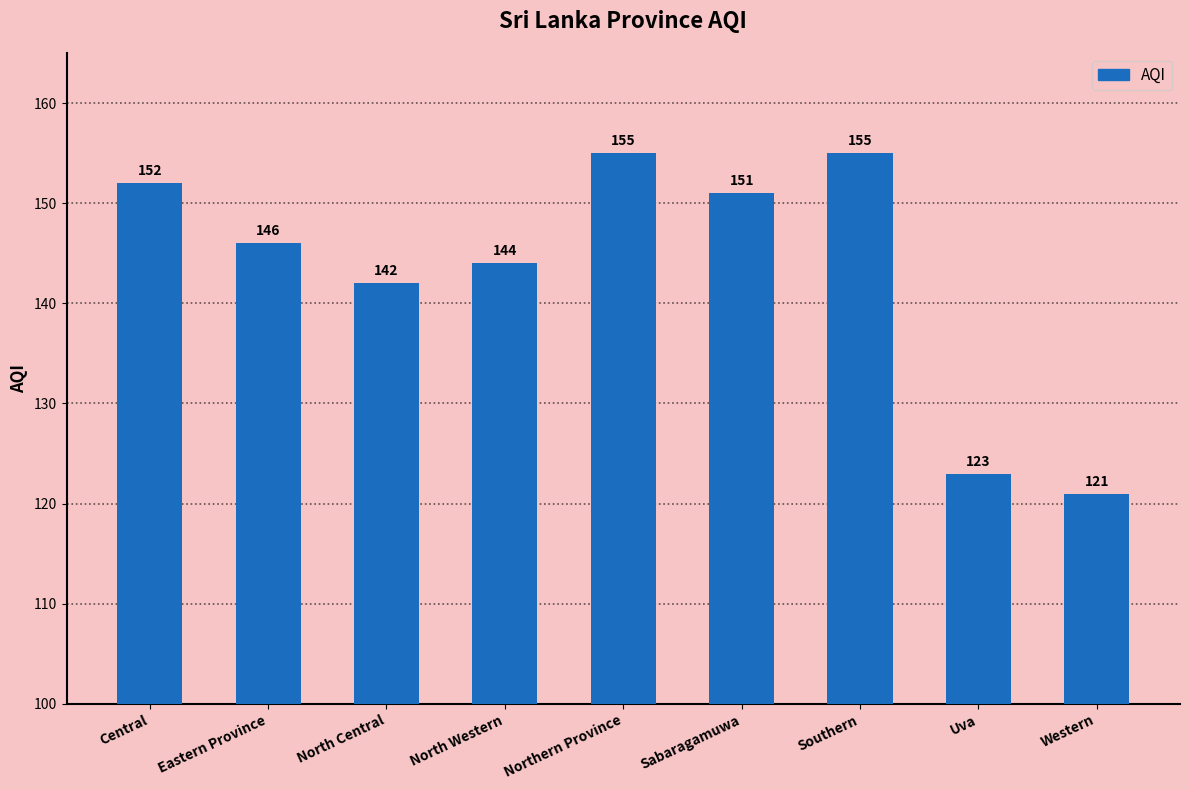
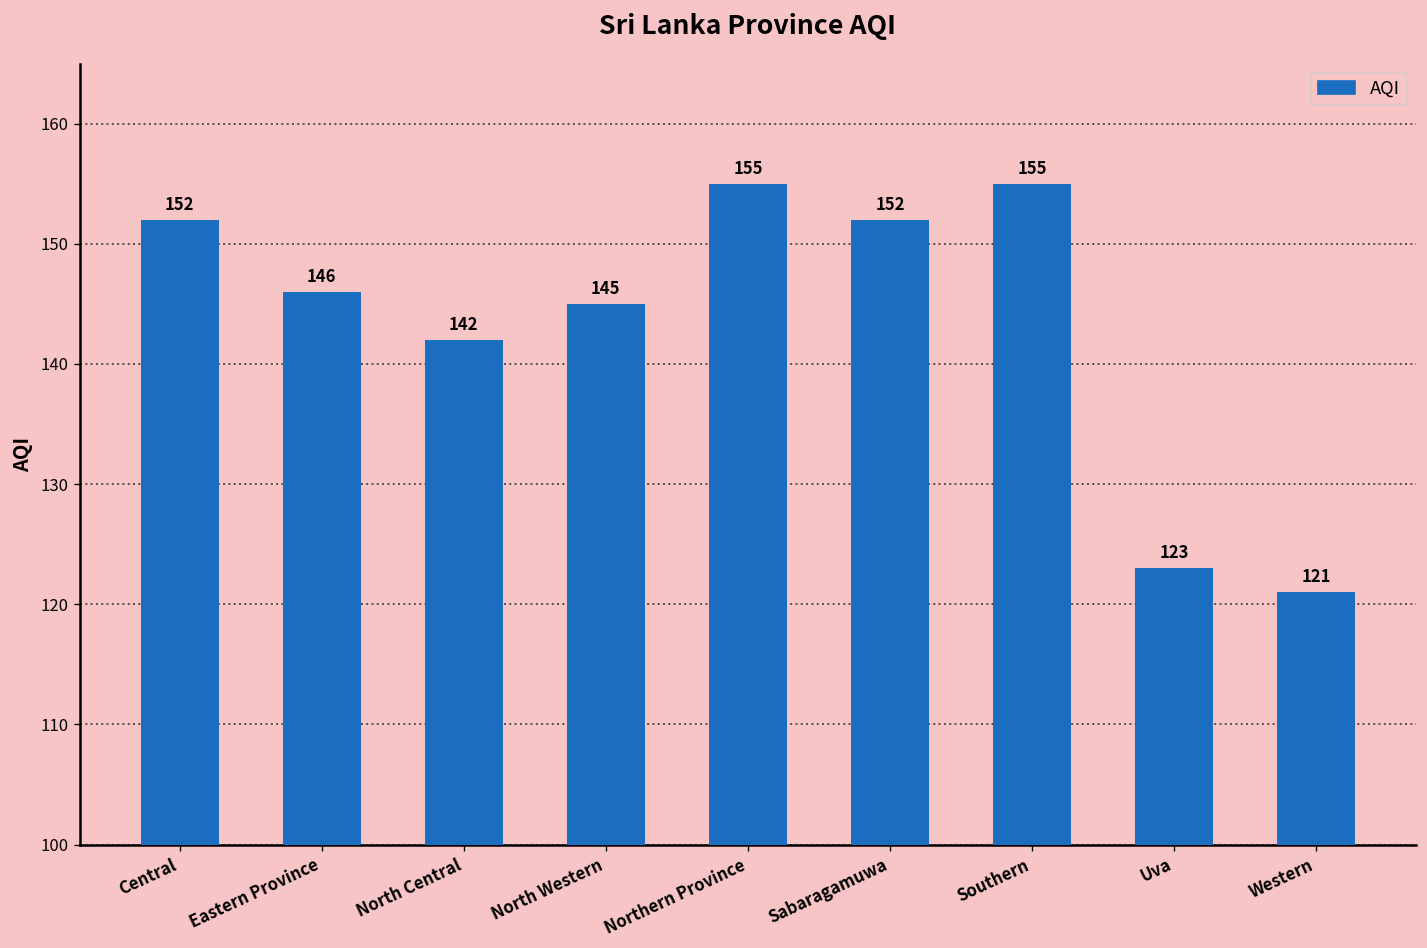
North Western: 144 -> 145
Sabaragamuwa: 151 -> 152
